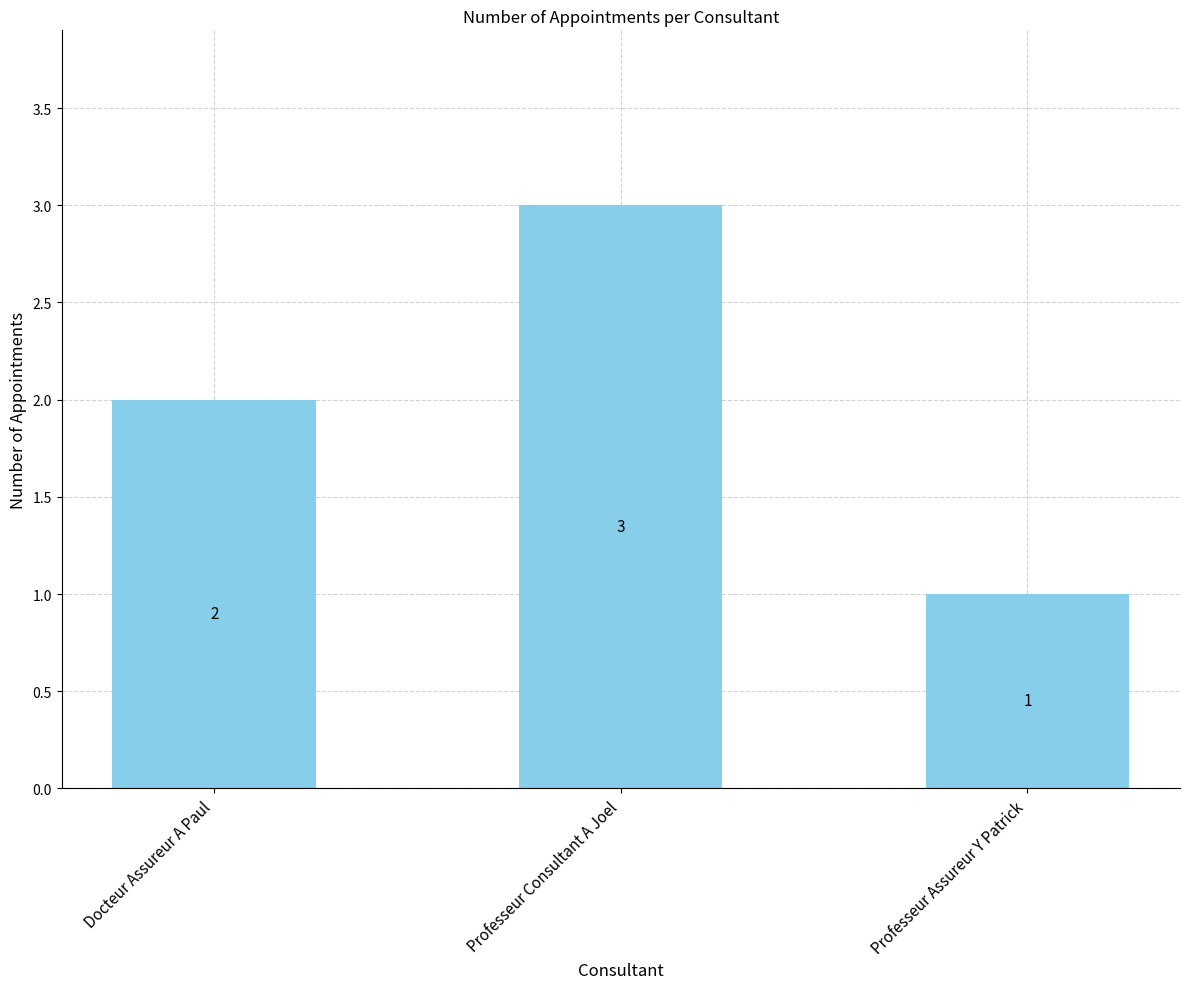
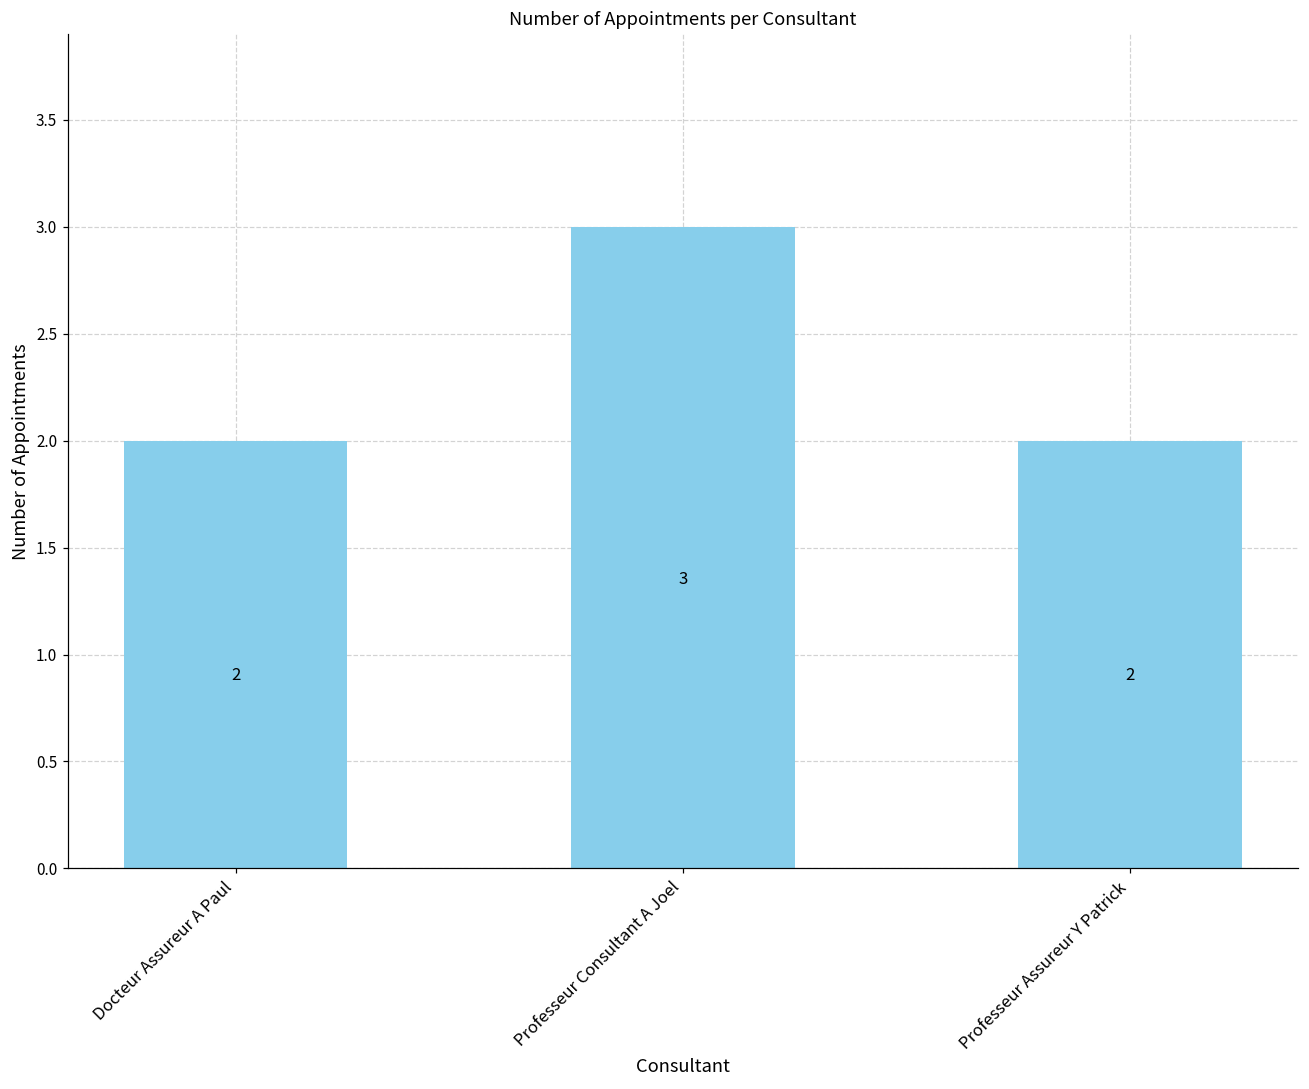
Professeur Assureur Y Patrick: 1 -> 2
